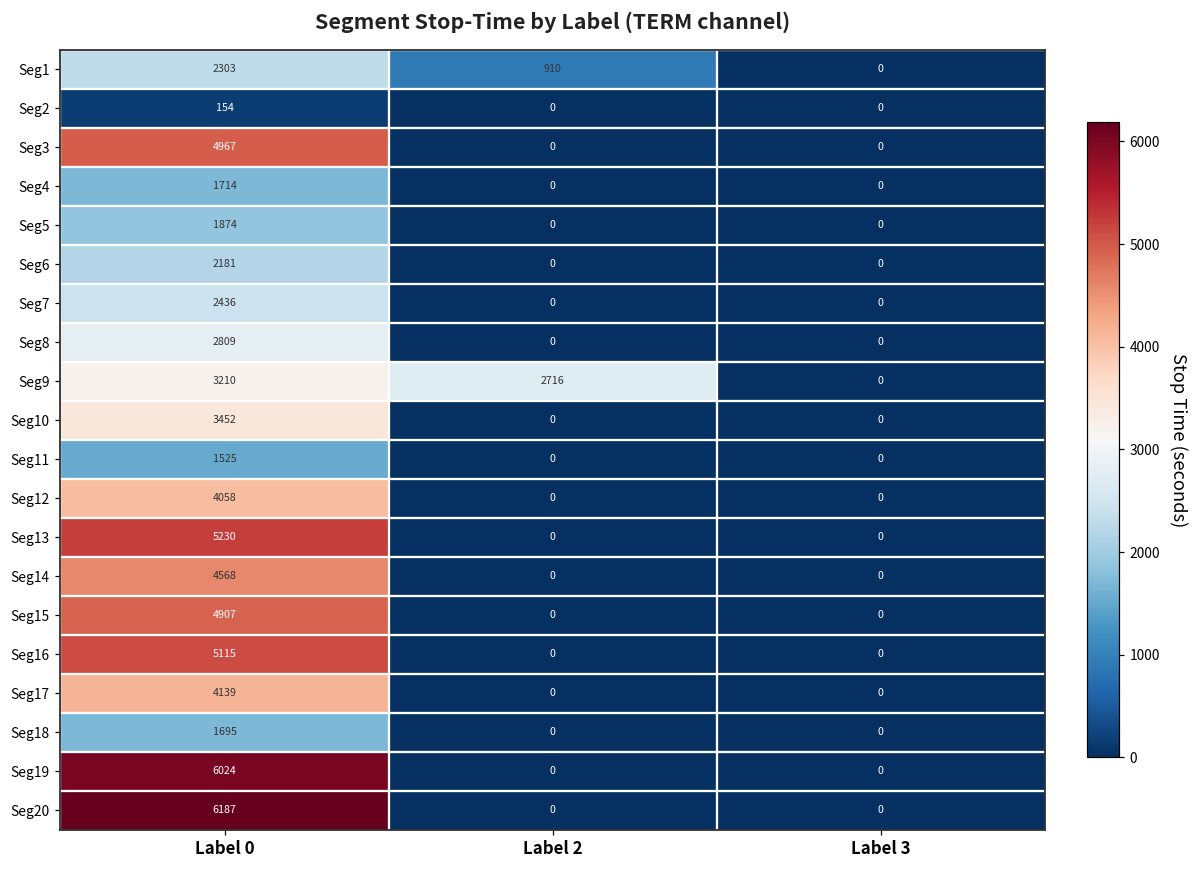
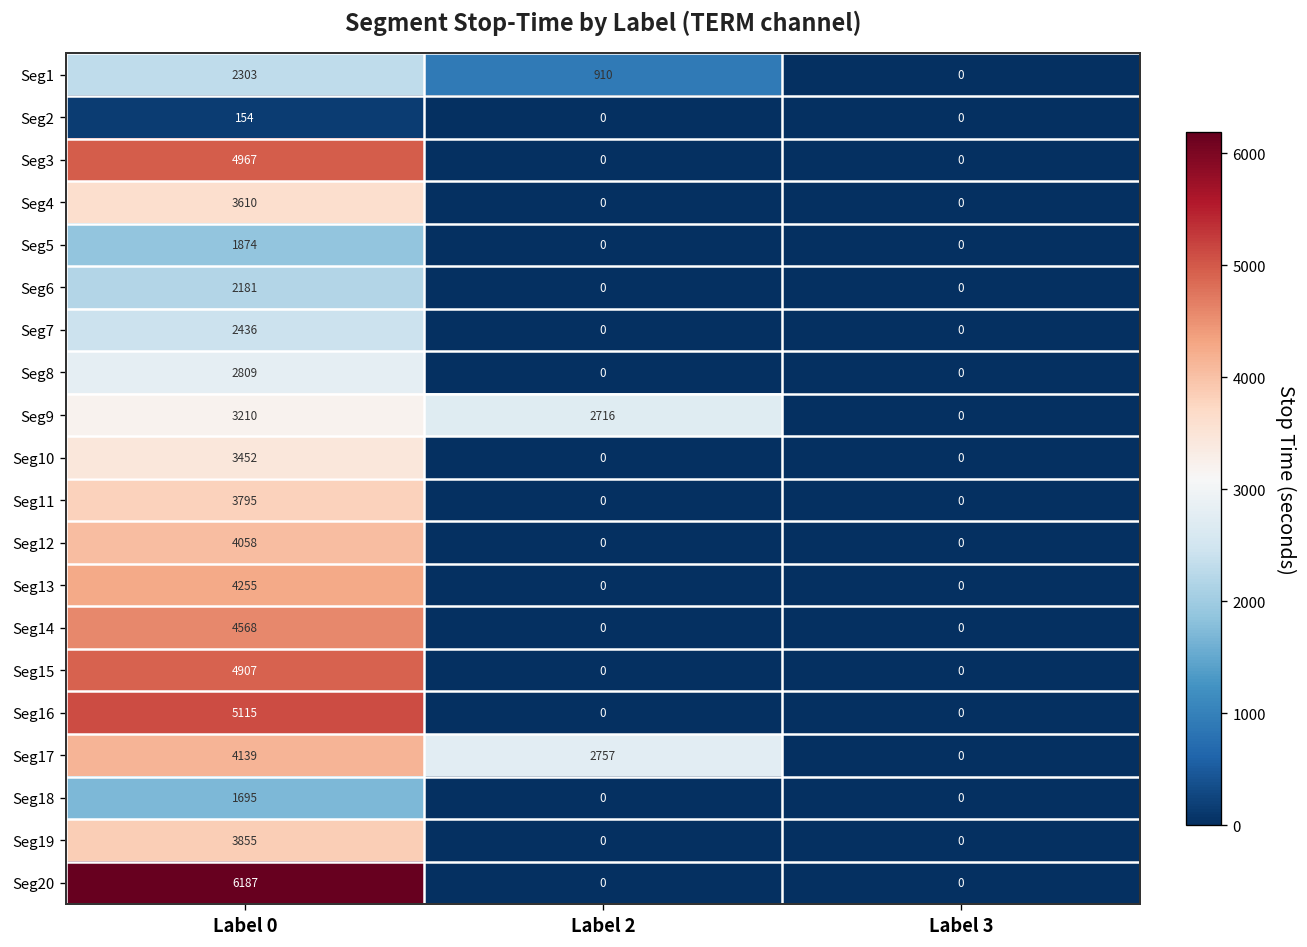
Seg4, Label 0: 1714 -> 3610
Seg11, Label 0: 1525 -> 3795
Seg13, Label 0: 5230 -> 4255
Seg17, Label 2: 0 -> 2757
Seg19, Label 0: 6024 -> 3855
